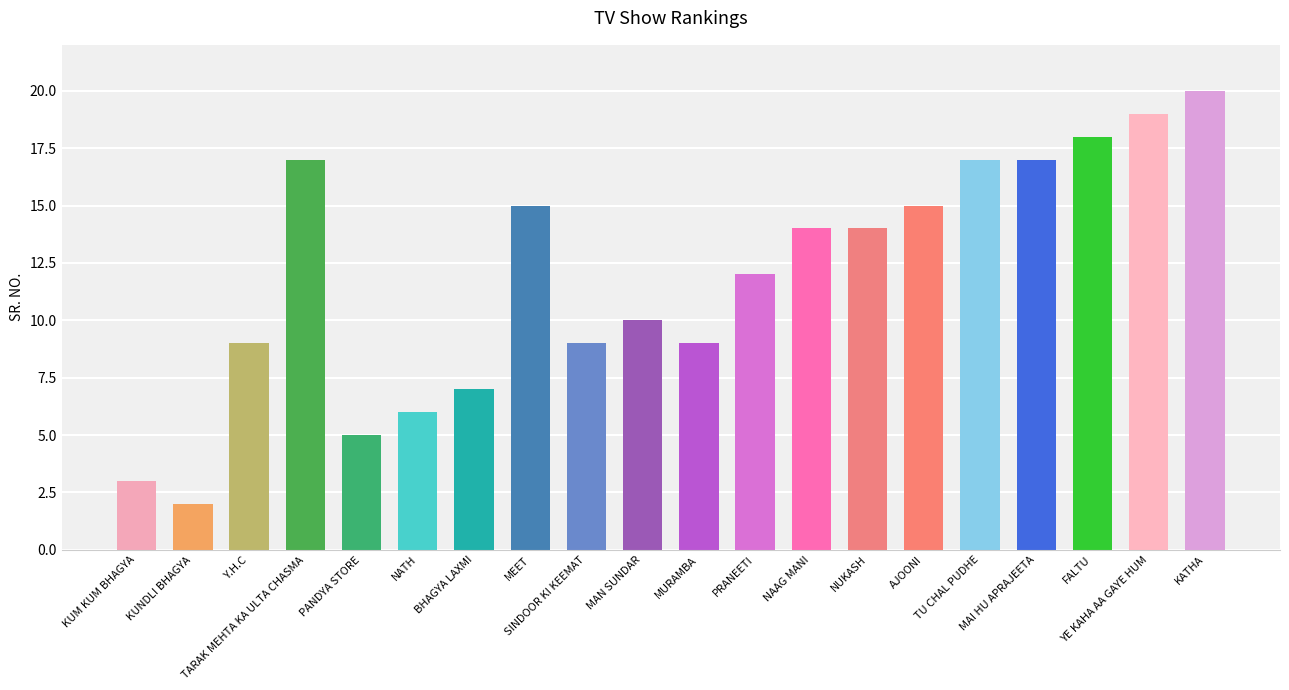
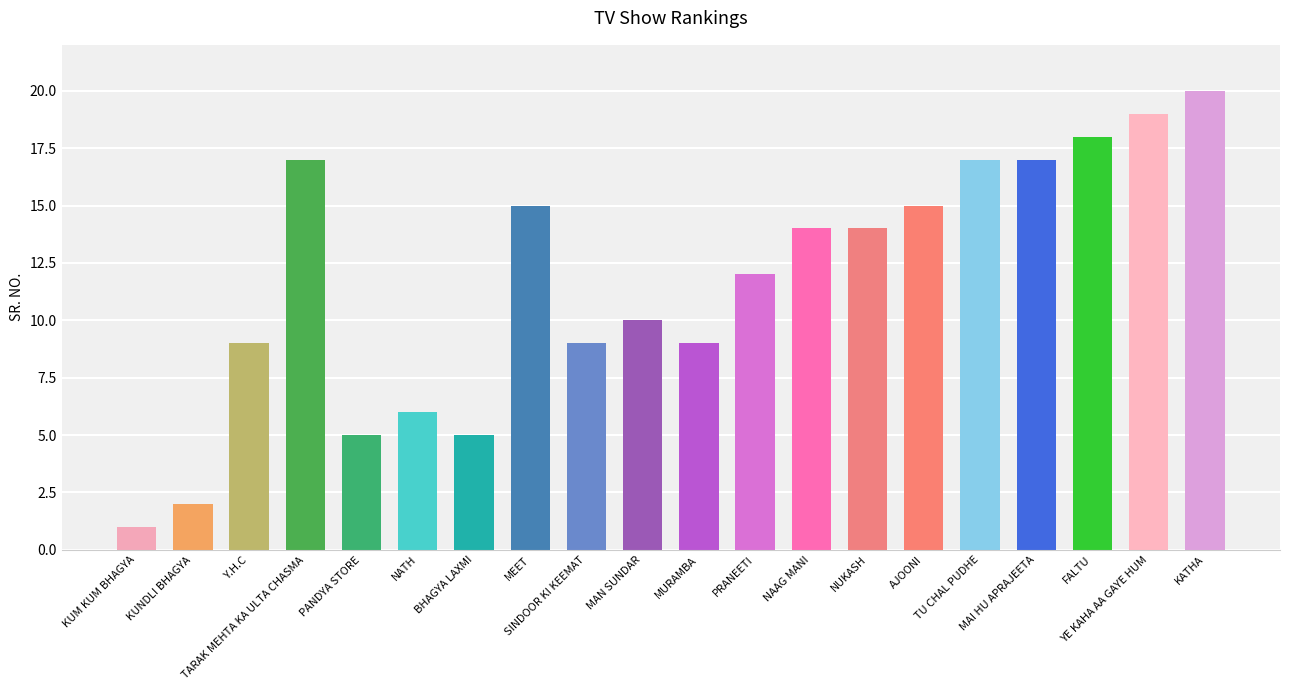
KUM KUM BHAGYA: 3 -> 1
BHAGYA LAXMI: 7 -> 5
